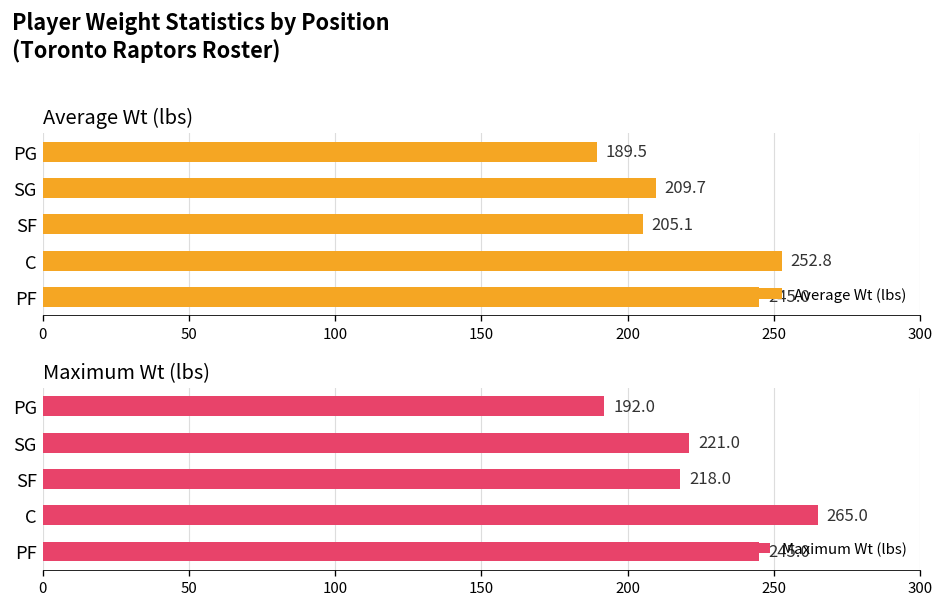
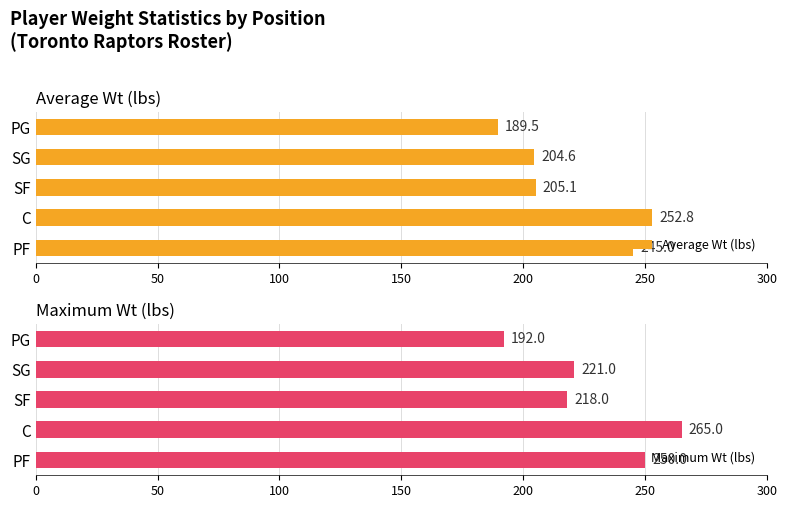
Average Wt (lbs), SG: 209.7 -> 204.6
Maximum Wt (lbs), PF: 245.0 -> 250.0
